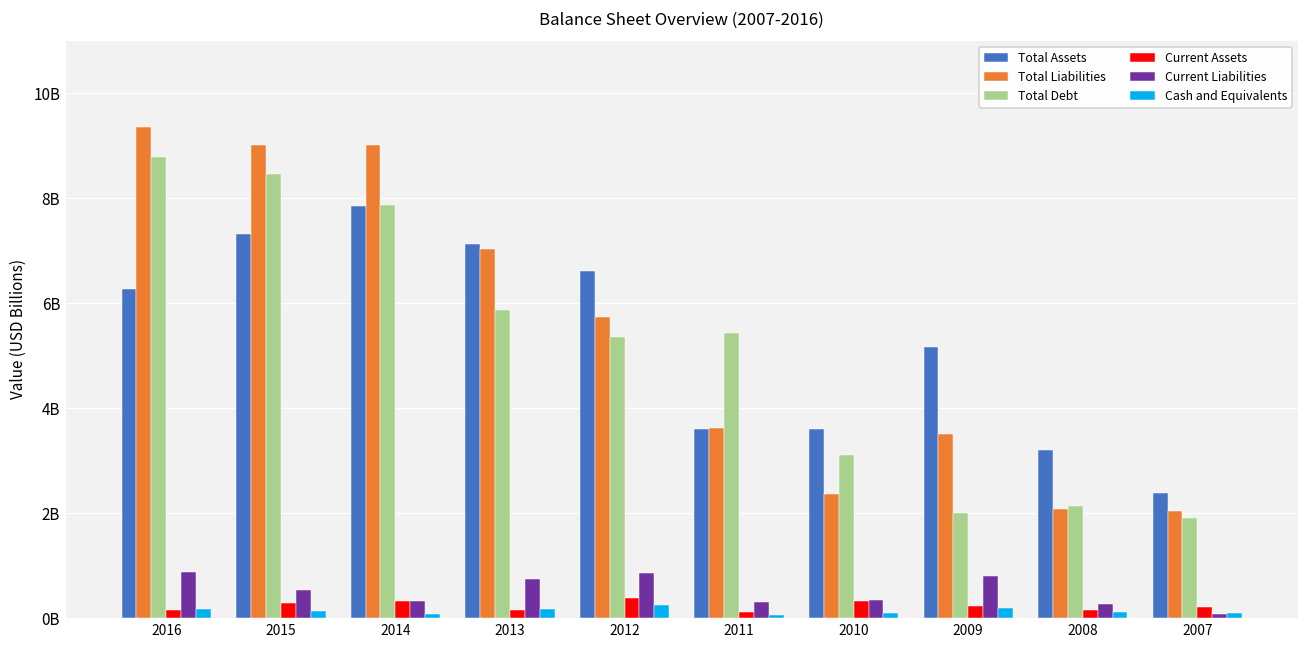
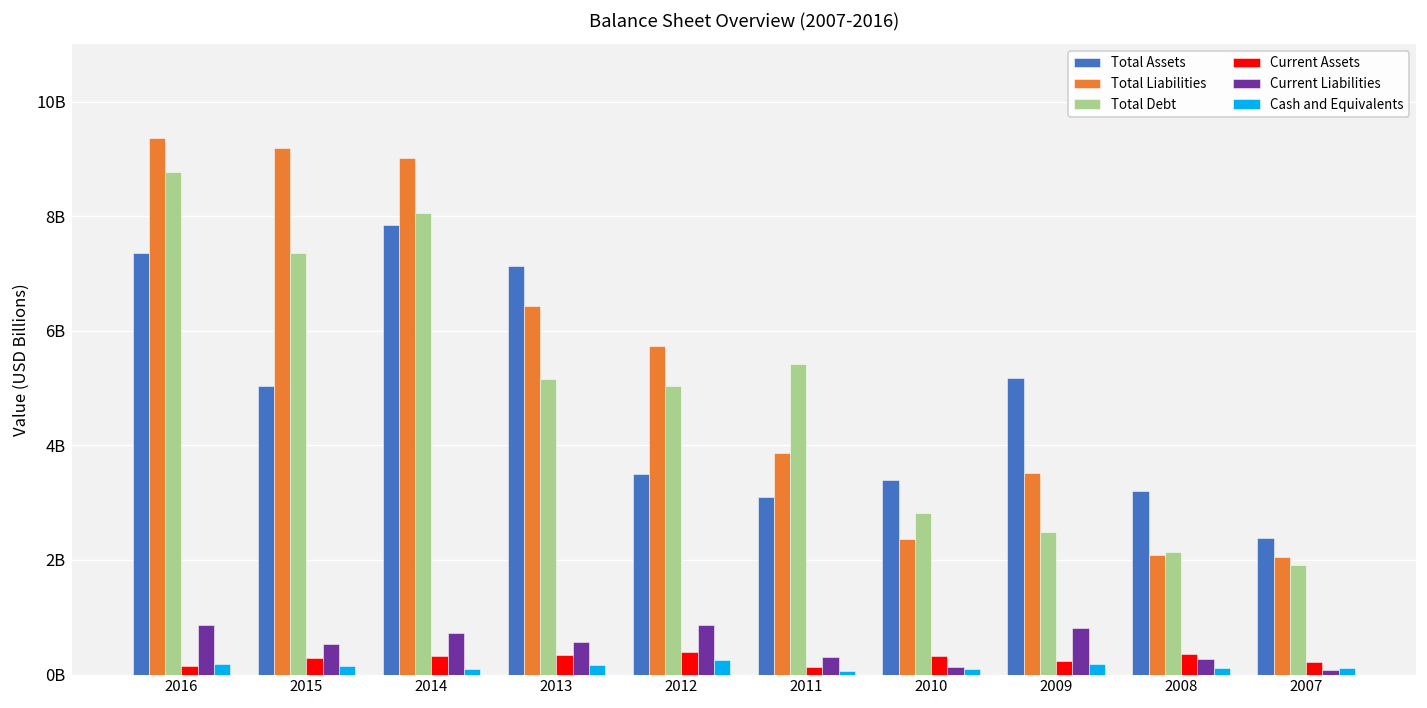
Total Assets, 2016: 6300000000 -> 7400000000
Total Assets, 2015: 7300000000 -> 5000000000
Total Liabilities, 2015: 9000000000 -> 9200000000
Total Debt, 2015: 8500000000 -> 7300000000
Total Debt, 2014: 7900000000 -> 8100000000
Current Liabilities, 2014: 300000000 -> 700000000
Total Liabilities, 2013: 7000000000 -> 6400000000
Total Debt, 2013: 5900000000 -> 5200000000
Current Assets, 2013: 200000000 -> 300000000
Current Liabilities, 2013: 700000000 -> 600000000
Total Assets, 2012: 6600000000 -> 3500000000
Total Debt, 2012: 5400000000 -> 5000000000
Total Assets, 2011: 3600000000 -> 3100000000
Total Liabilities, 2011: 3600000000 -> 3900000000
Total Assets, 2010: 3600000000 -> 3400000000
Total Debt, 2010: 3100000000 -> 2800000000
Current Liabilities, 2010: 400000000 -> 100000000
Total Debt, 2009: 2000000000 -> 2500000000
Current Assets, 2008: 200000000 -> 400000000
